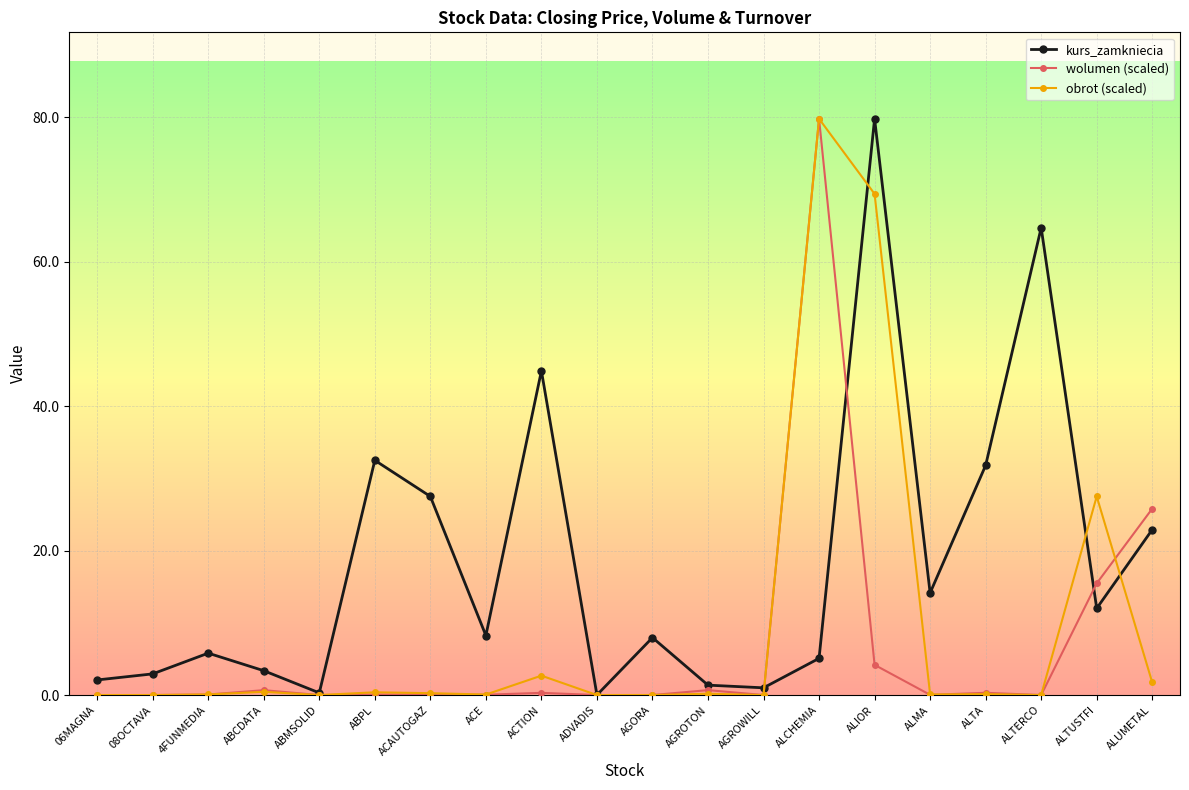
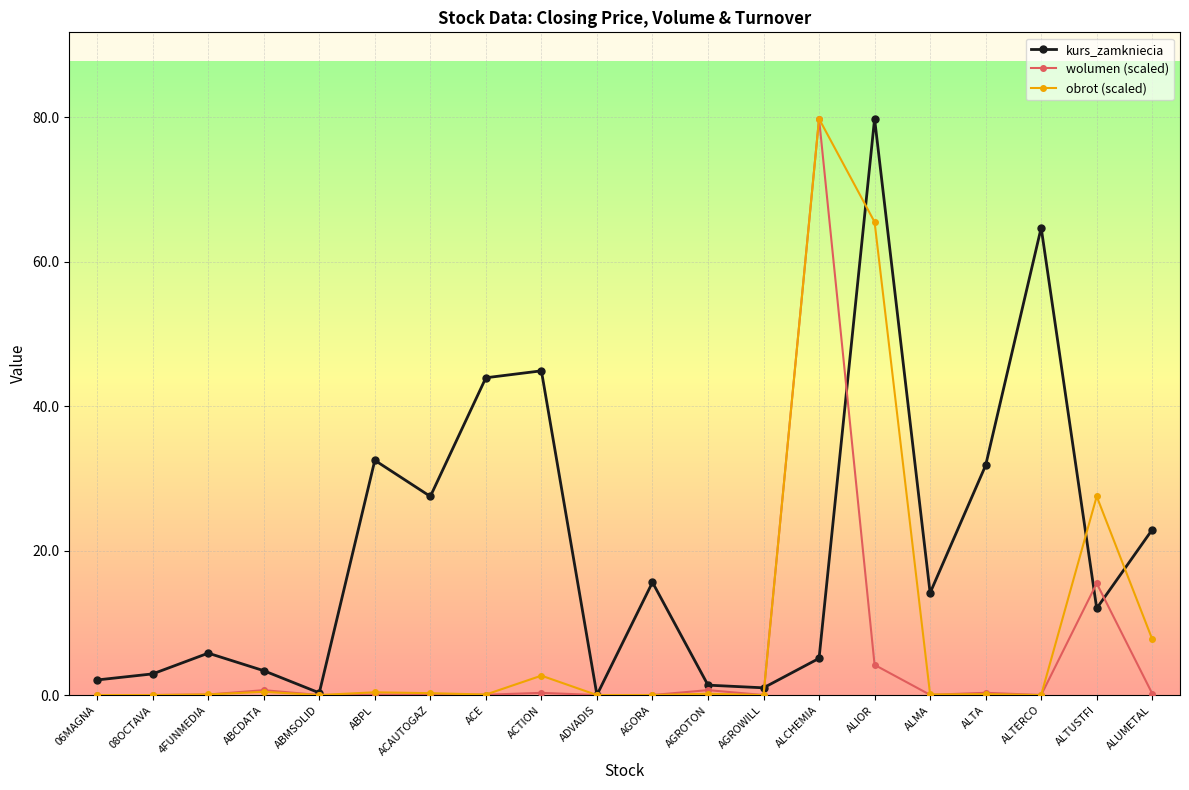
kurs_zamkniecia, ACE: 8 -> 44
kurs_zamkniecia, AGORA: 8 -> 16
obrot (scaled), ALIOR: 69 -> 65
wolumen (scaled), ALUMETAL: 26 -> 0
obrot (scaled), ALUMETAL: 2 -> 8
